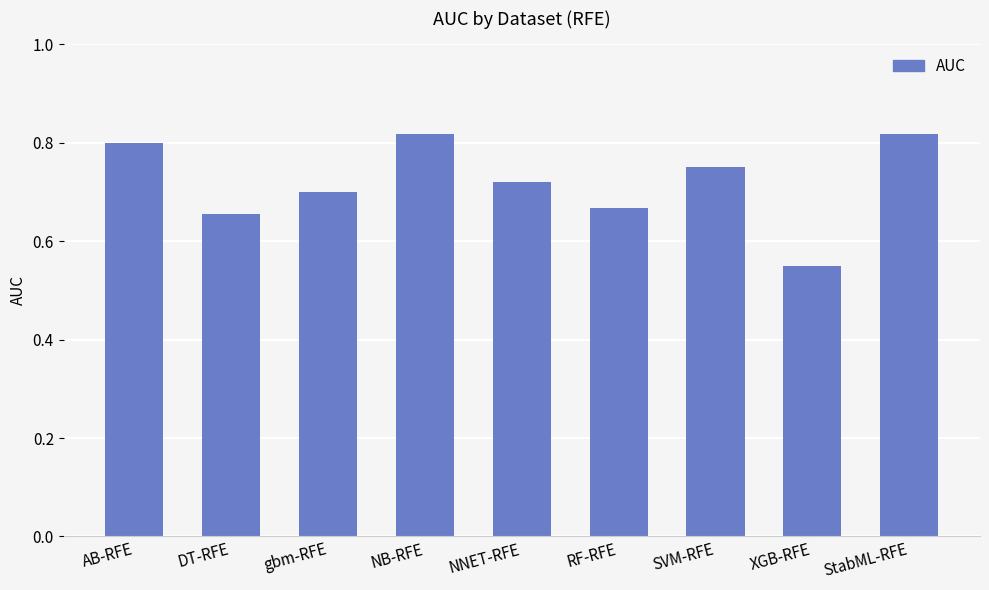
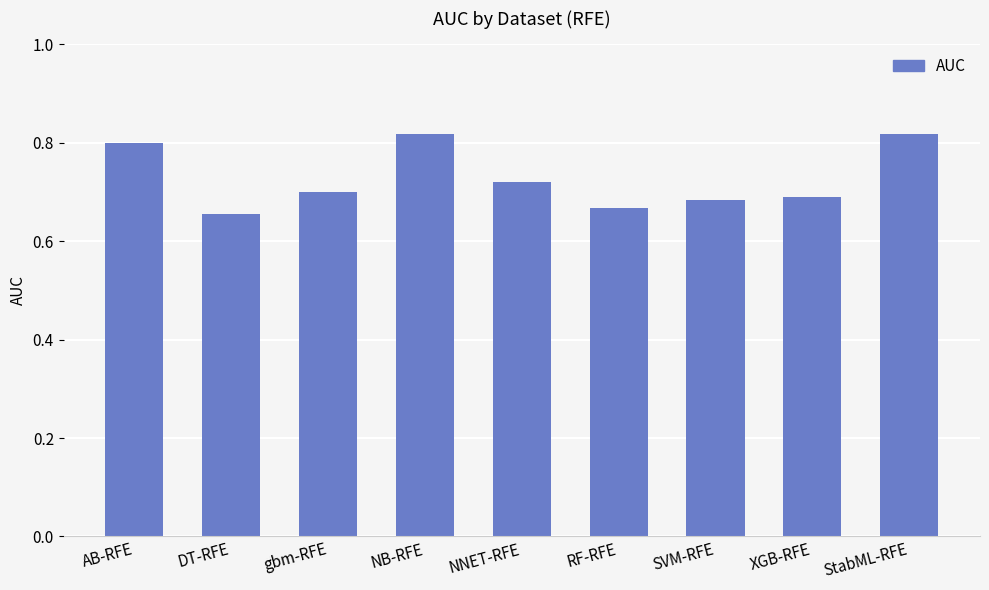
SVM-RFE: 0.75 -> 0.68
XGB-RFE: 0.55 -> 0.69
